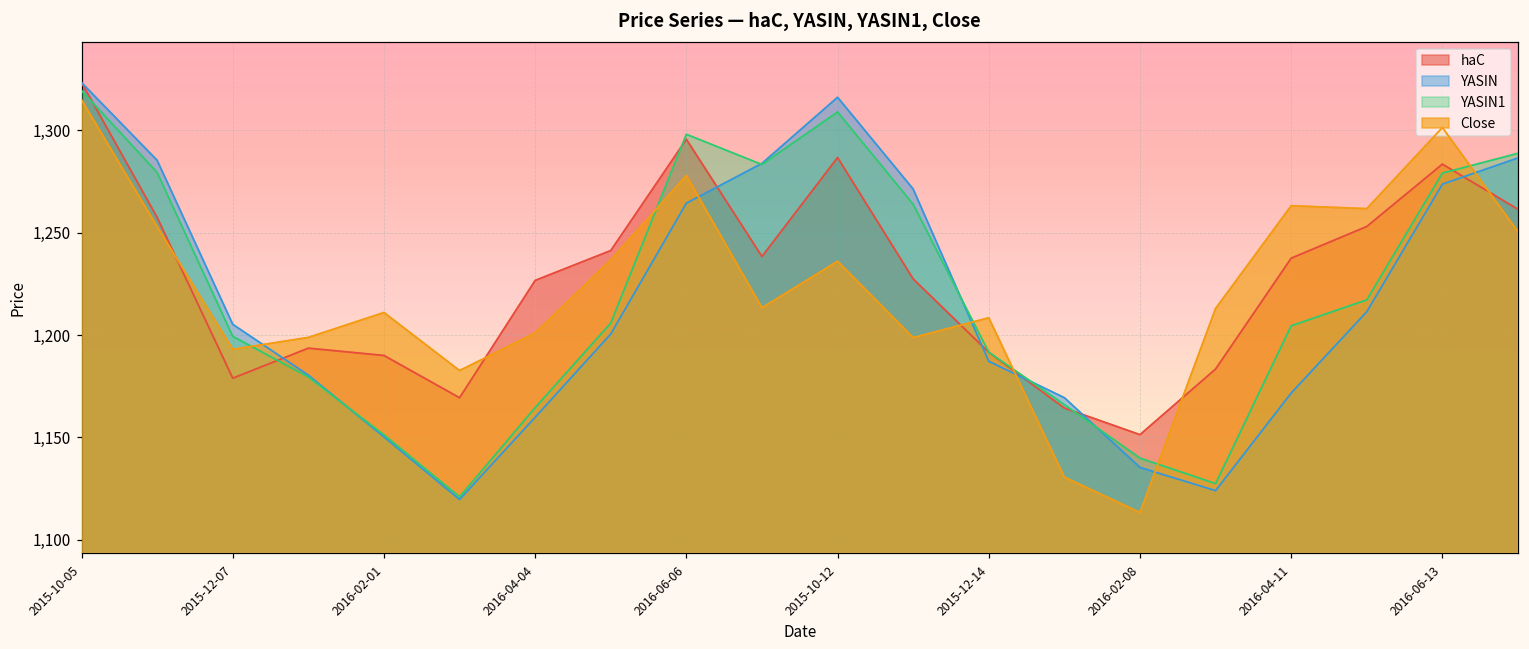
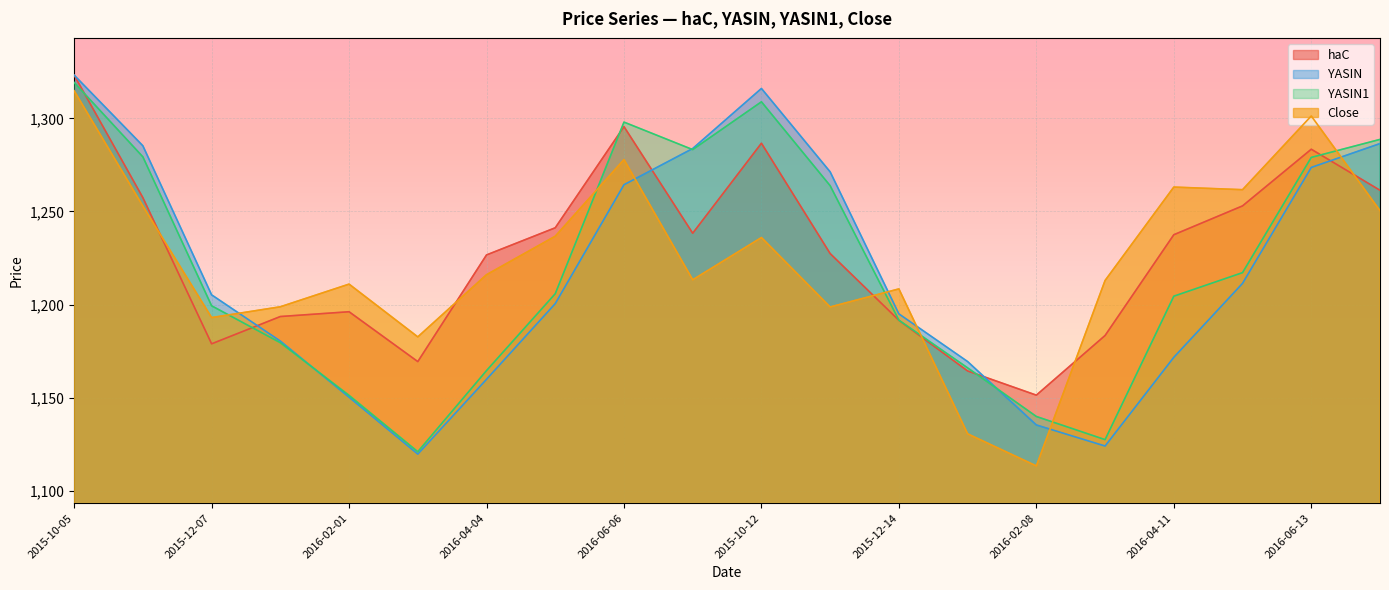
haC, 2016-02-01: 1,190 -> 1,196
Close, 2016-04-04: 1,201 -> 1,216
YASIN, 2015-12-14: 1,187 -> 1,195
